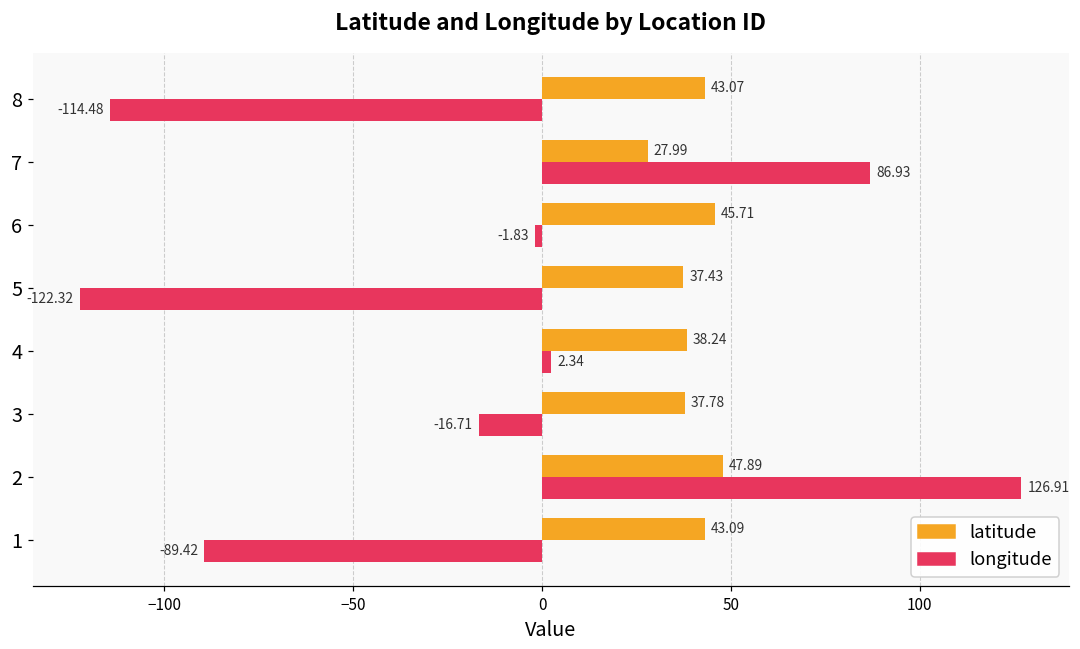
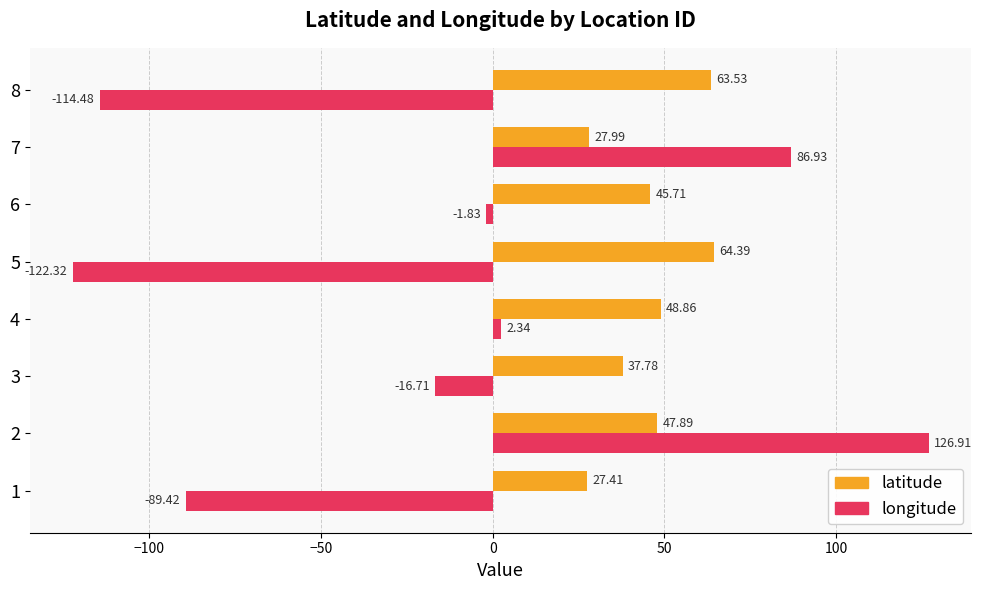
latitude, 8: 43.07 -> 63.53
latitude, 5: 37.43 -> 64.39
latitude, 4: 38.24 -> 48.86
latitude, 1: 43.09 -> 27.41
